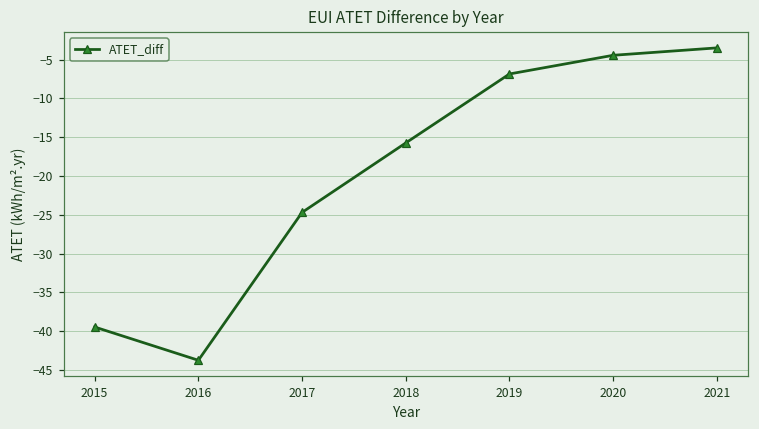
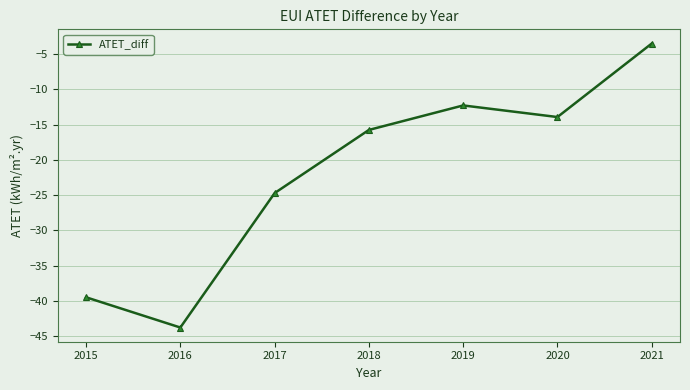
2019: -7 -> -12
2020: -4 -> -14
